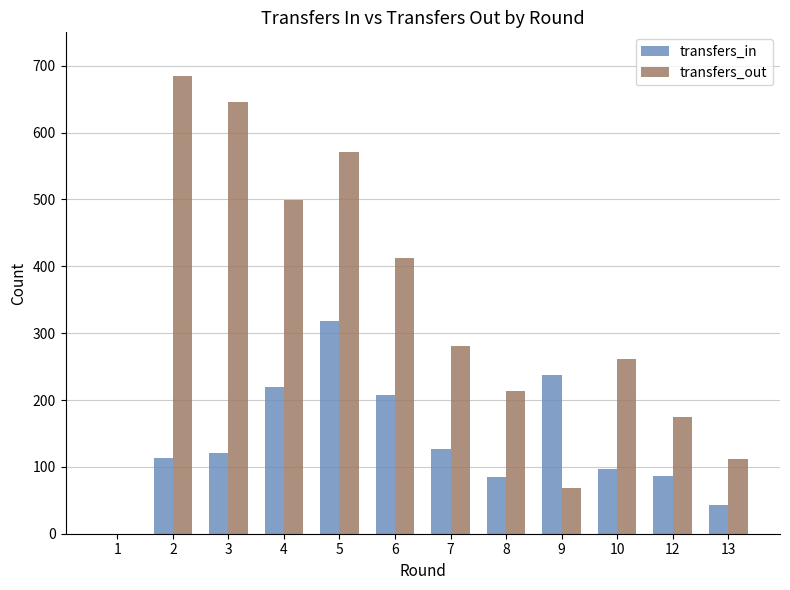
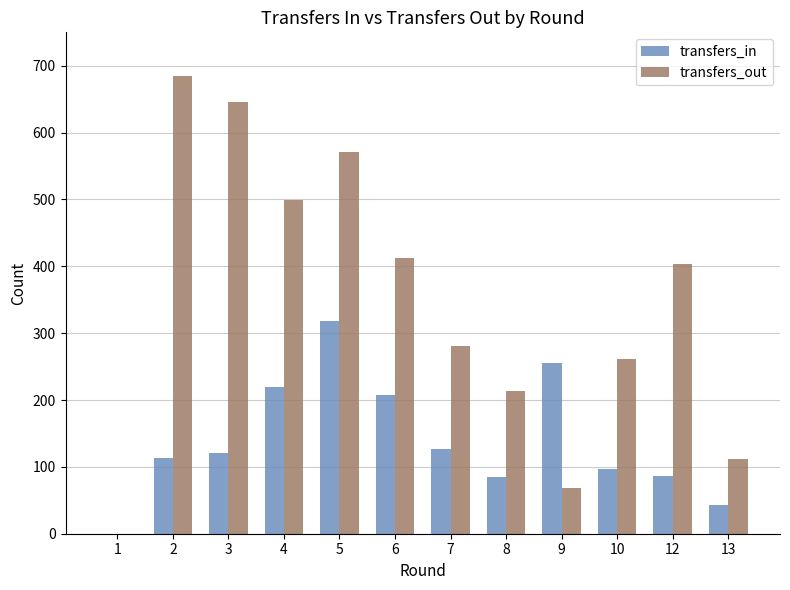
transfers_in, 9: 240 -> 260
transfers_out, 12: 170 -> 400
